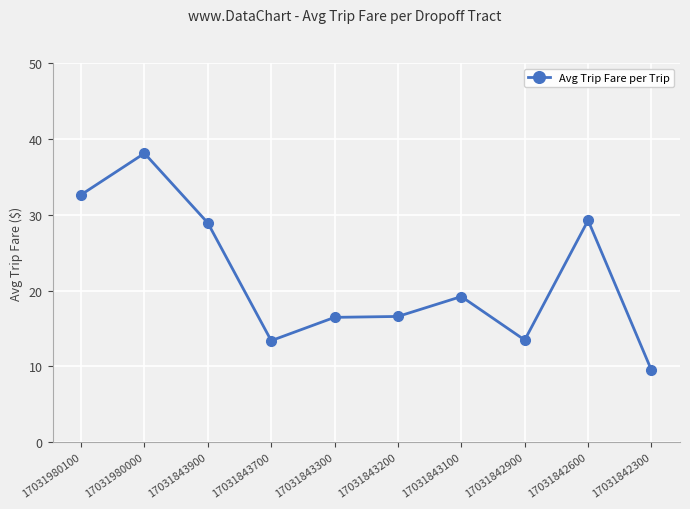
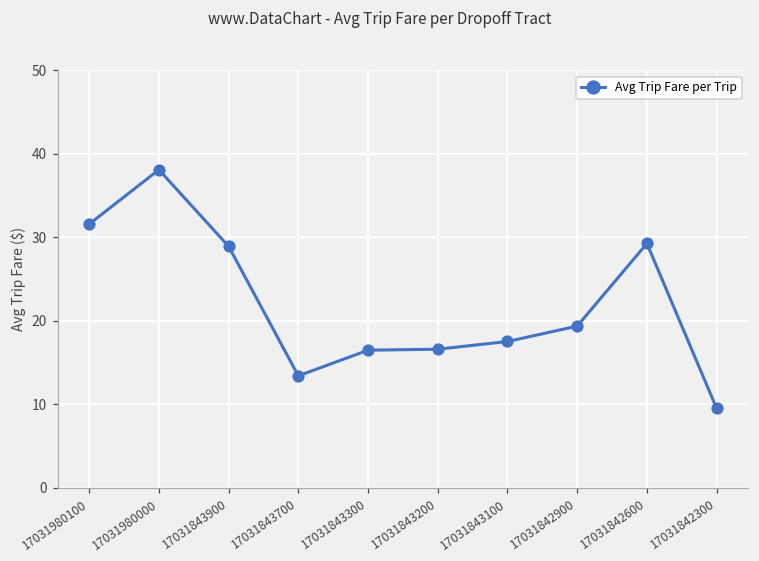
17031980100: 33 -> 32
17031843100: 19 -> 18
17031842900: 13 -> 19
